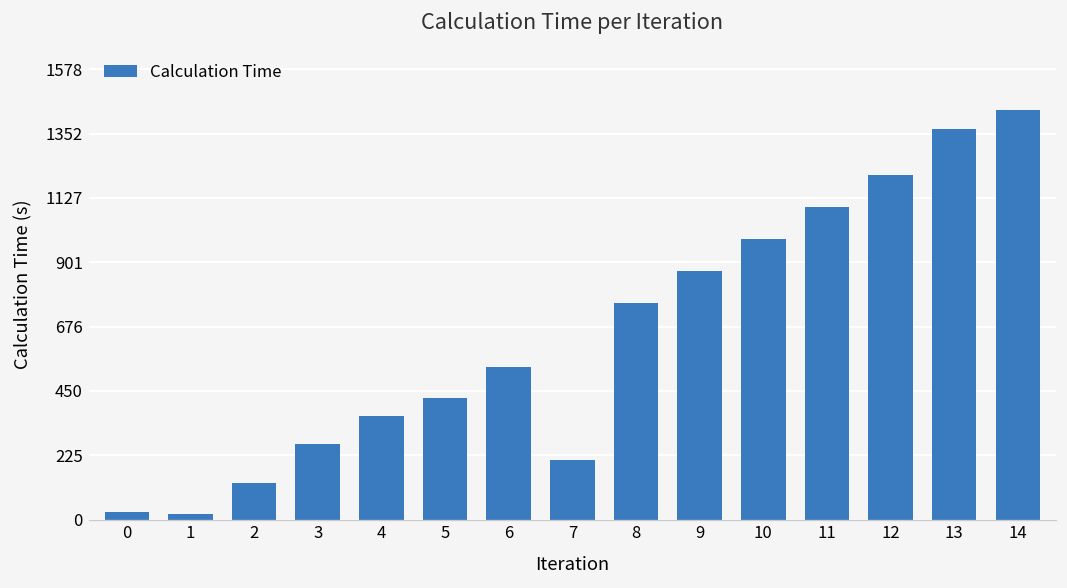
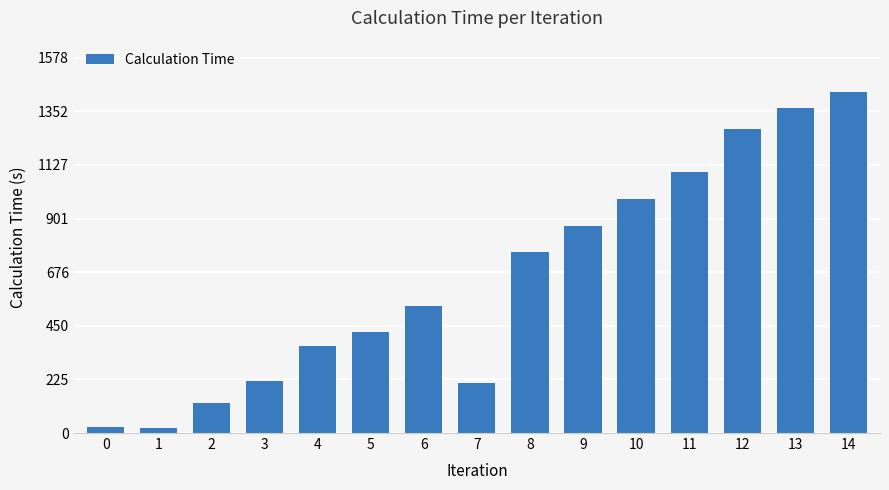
3: 270 -> 220
12: 1210 -> 1280
